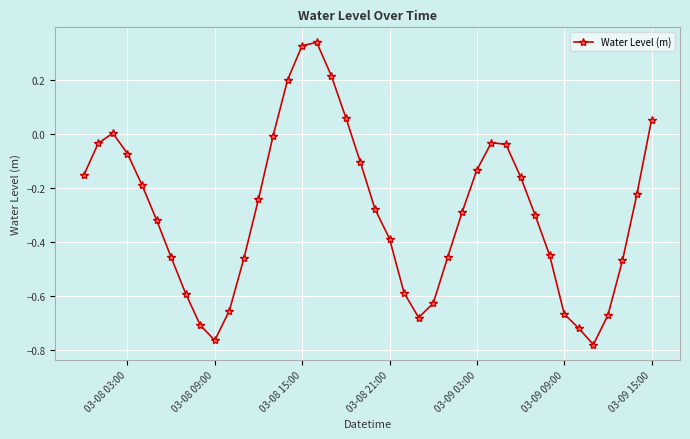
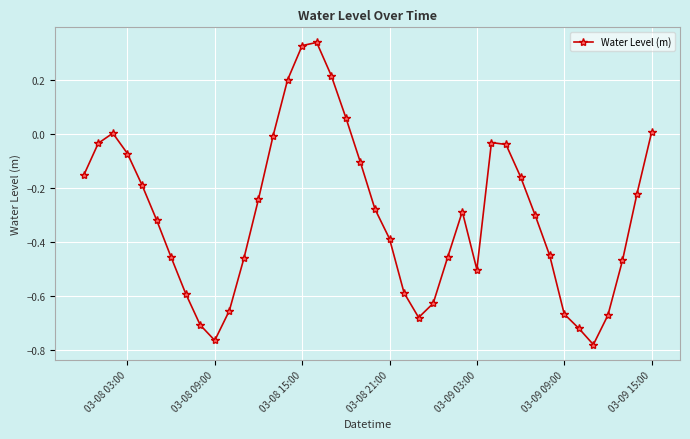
03-09 03:00: -0.13 -> -0.50
03-09 15:00: 0.05 -> 0.01
